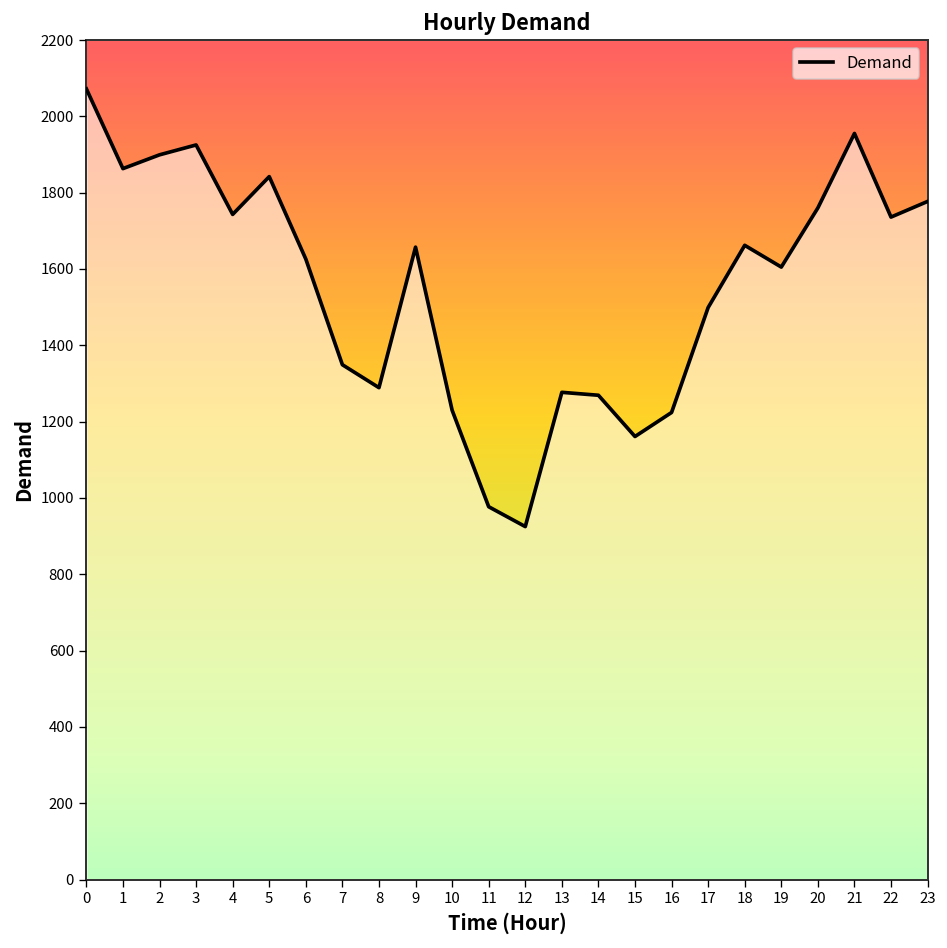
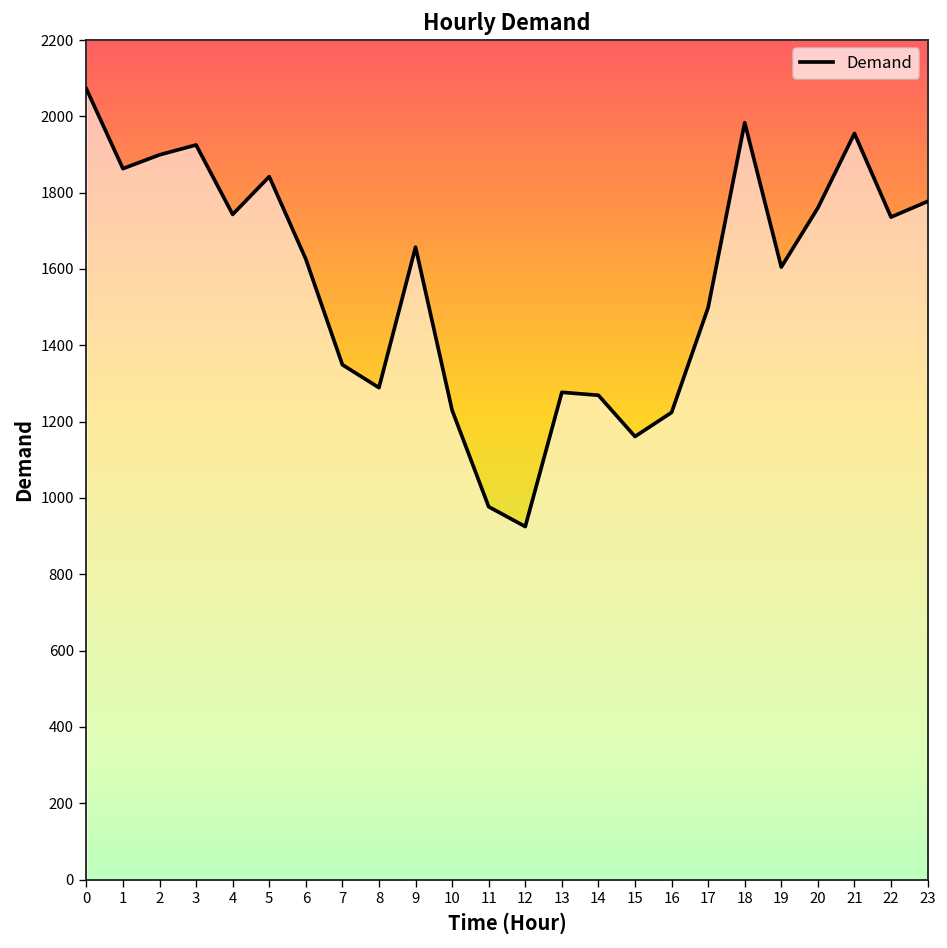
18: 1660 -> 1980
